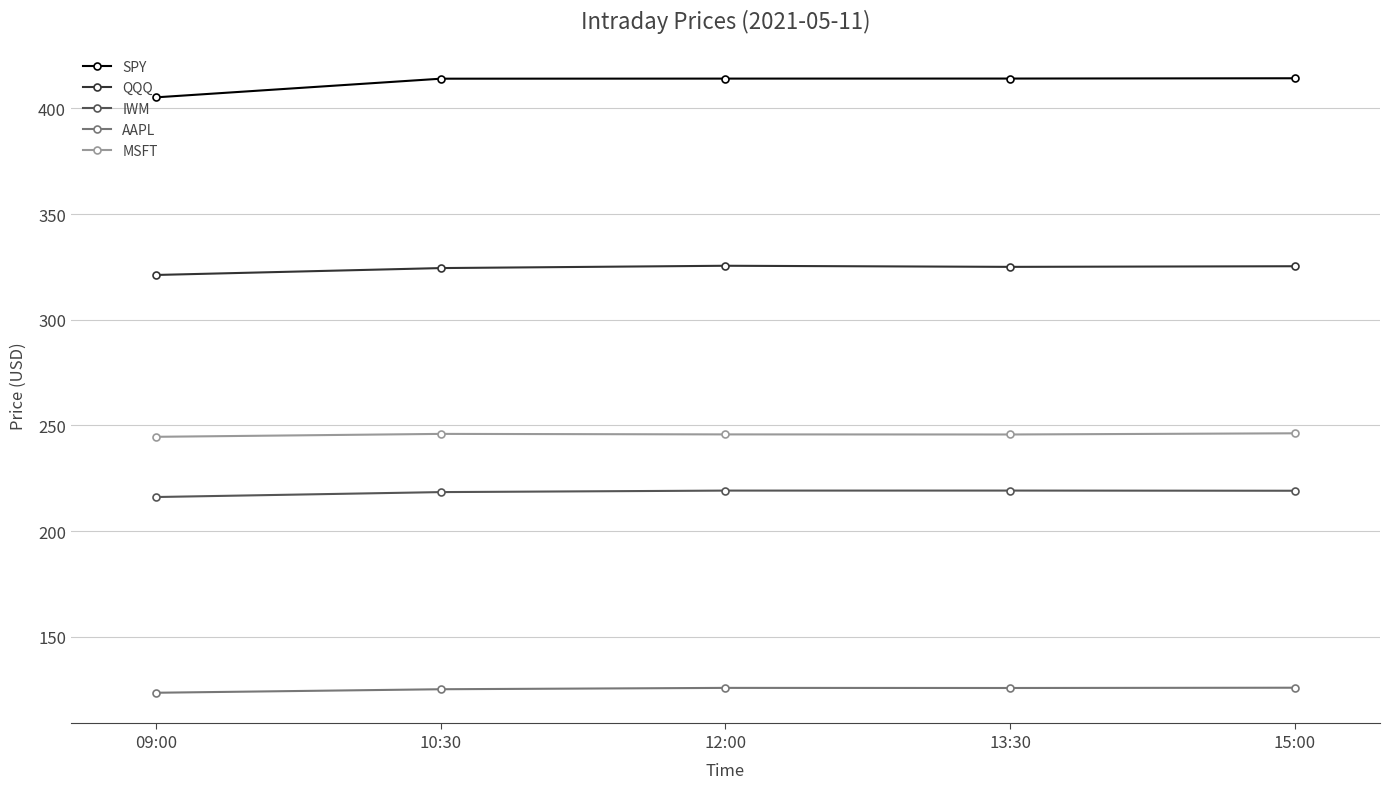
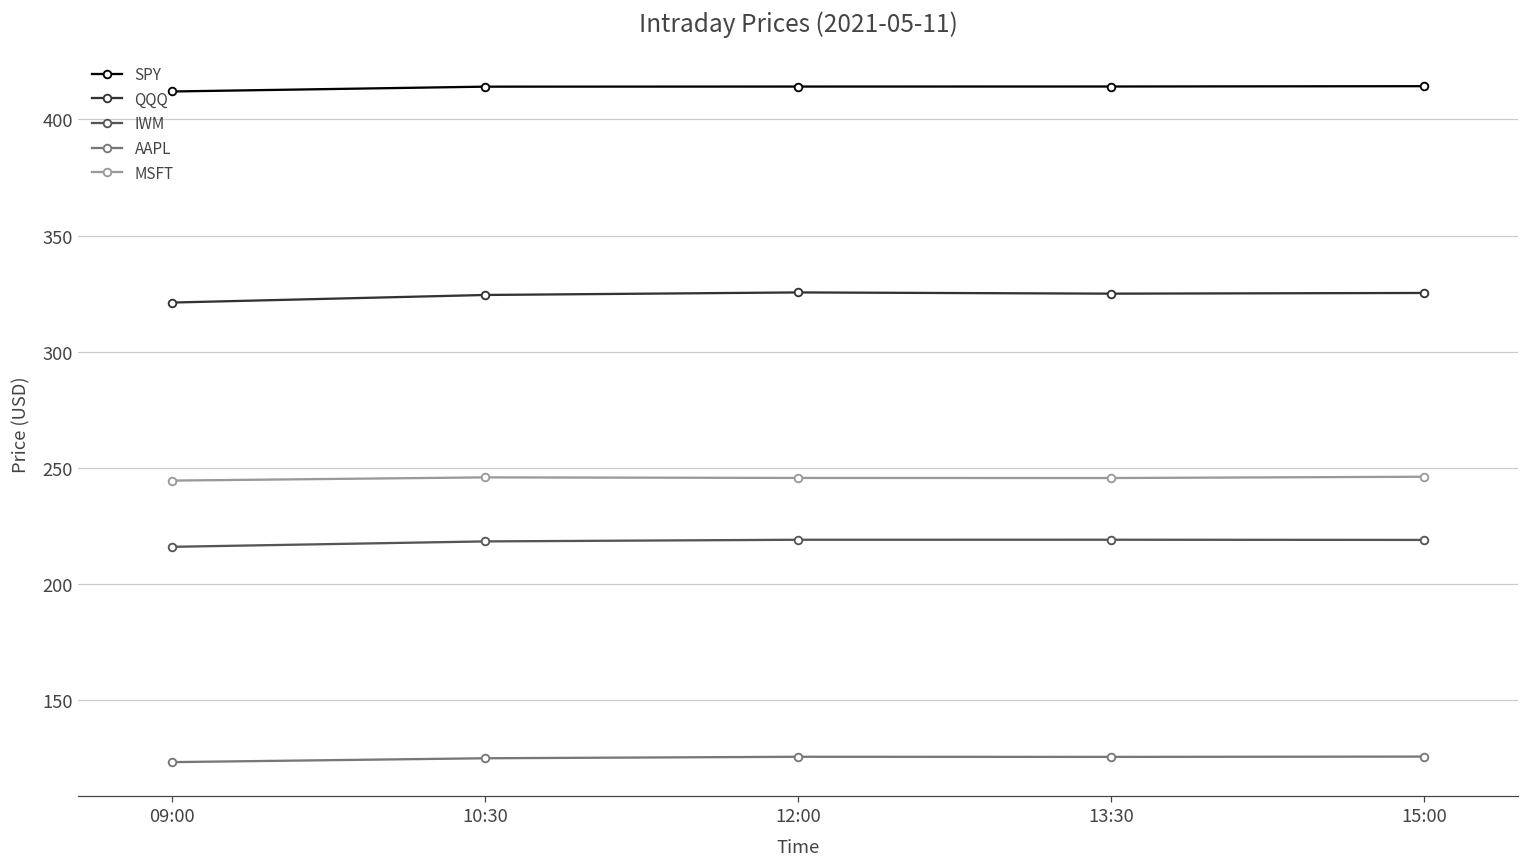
SPY, 09:00: 405 -> 412
